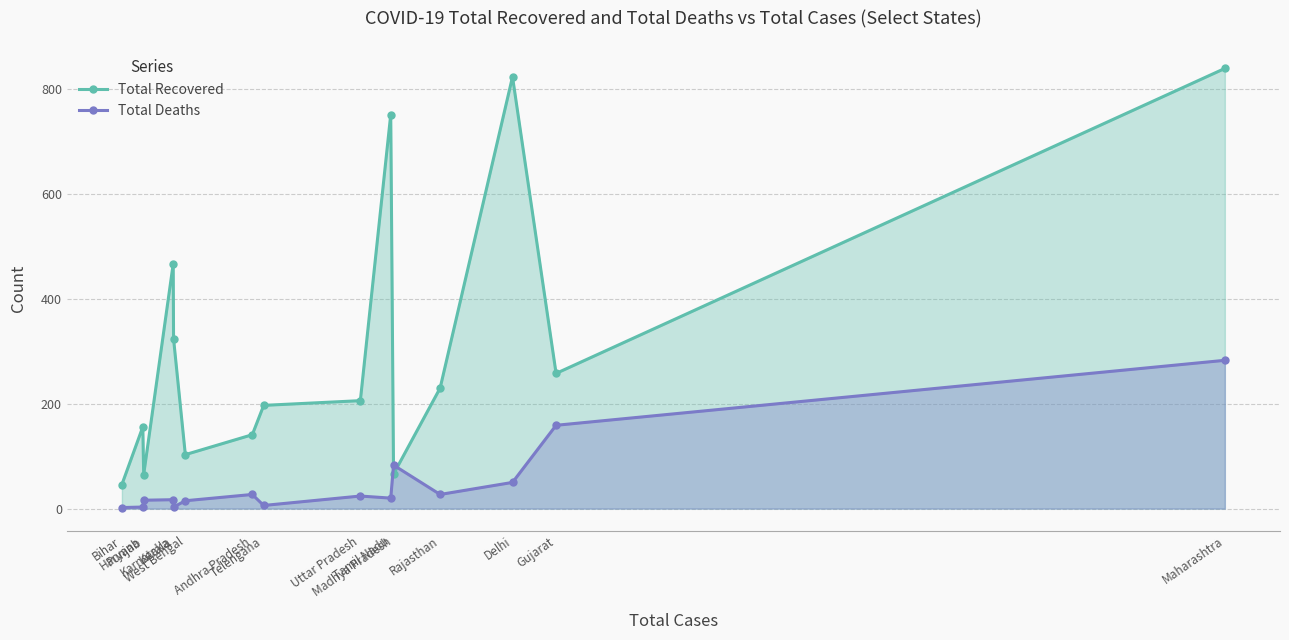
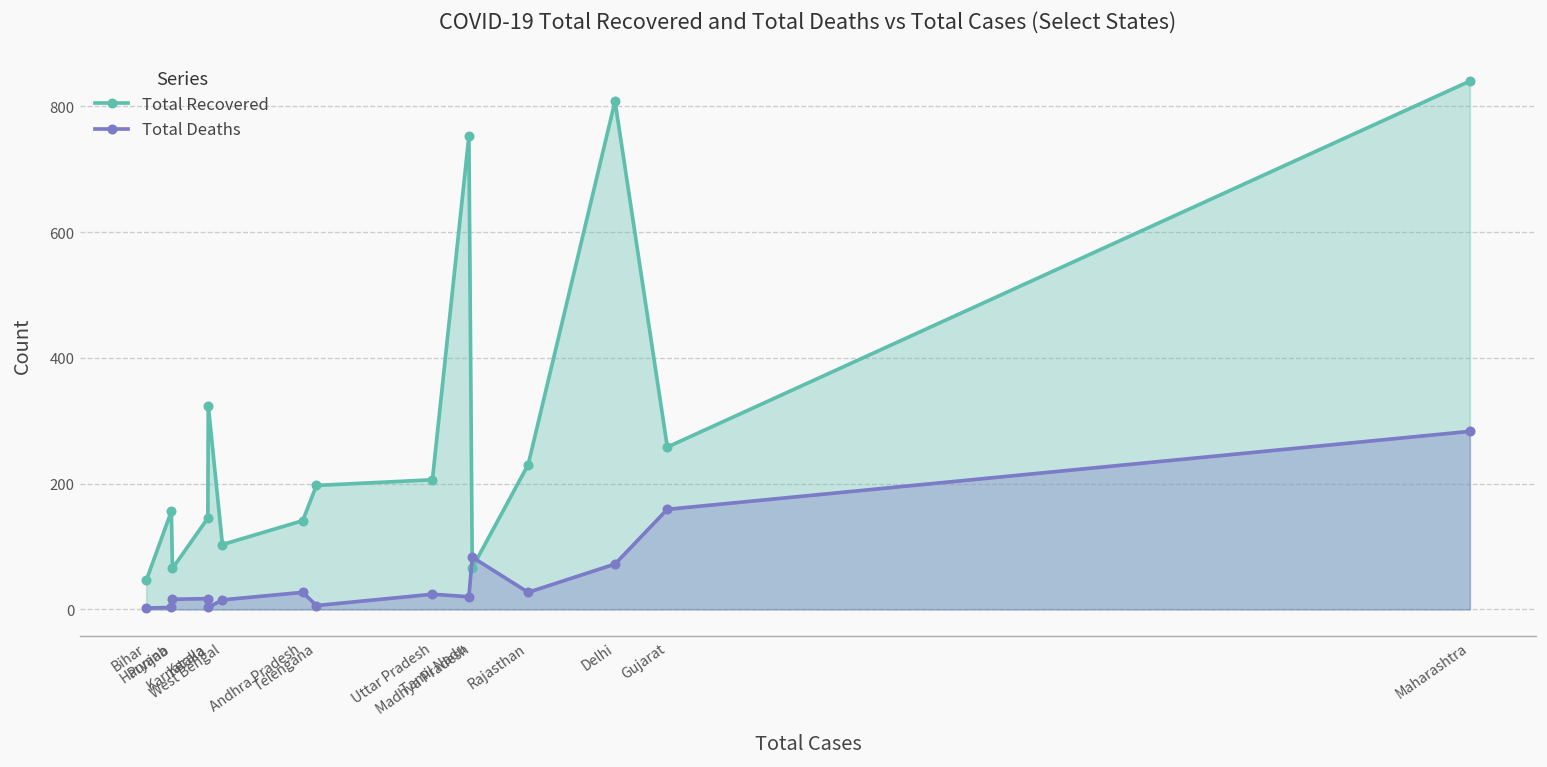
Total Recovered, Karnataka: 470 -> 150
Total Recovered, Delhi: 820 -> 810
Total Deaths, Delhi: 50 -> 70
